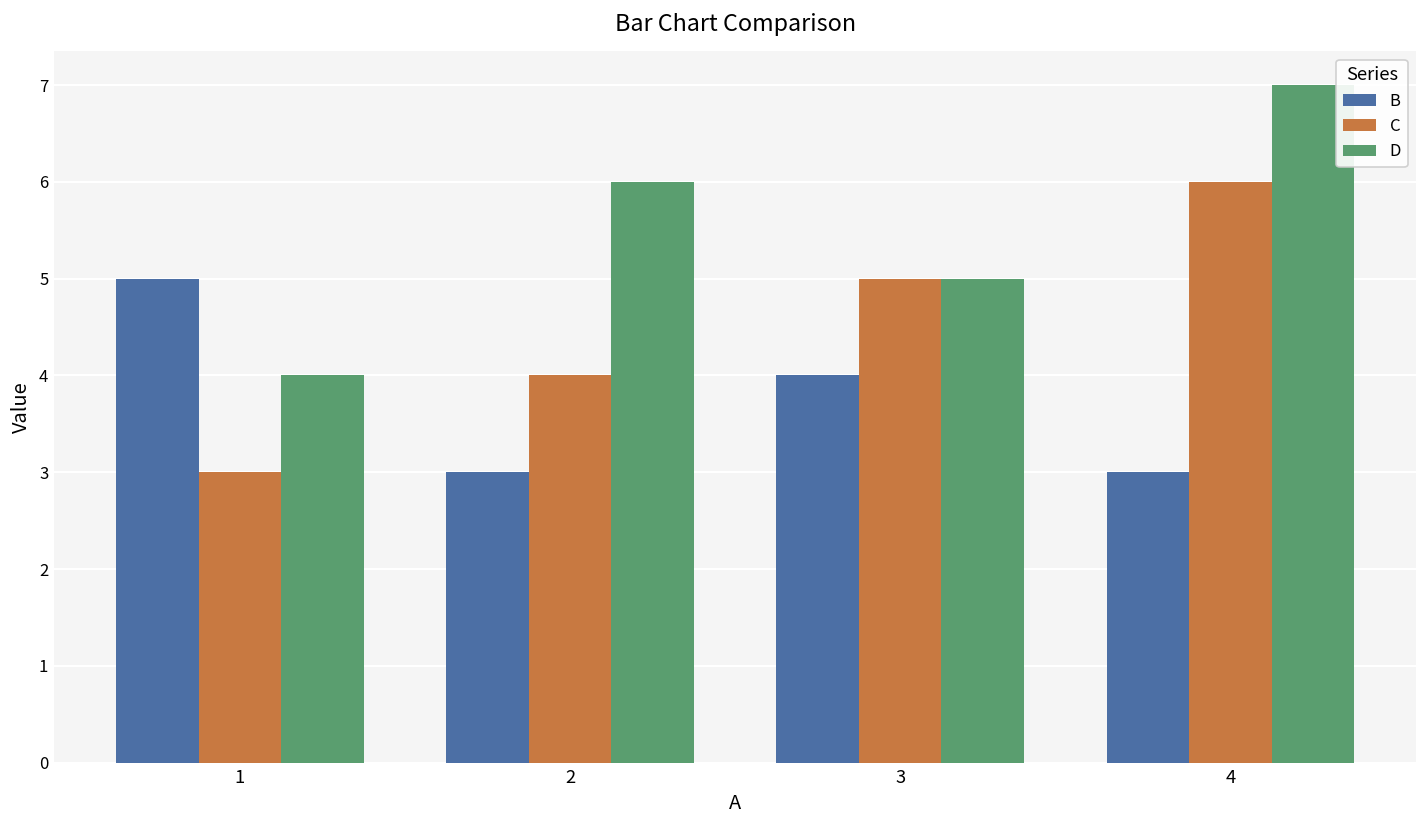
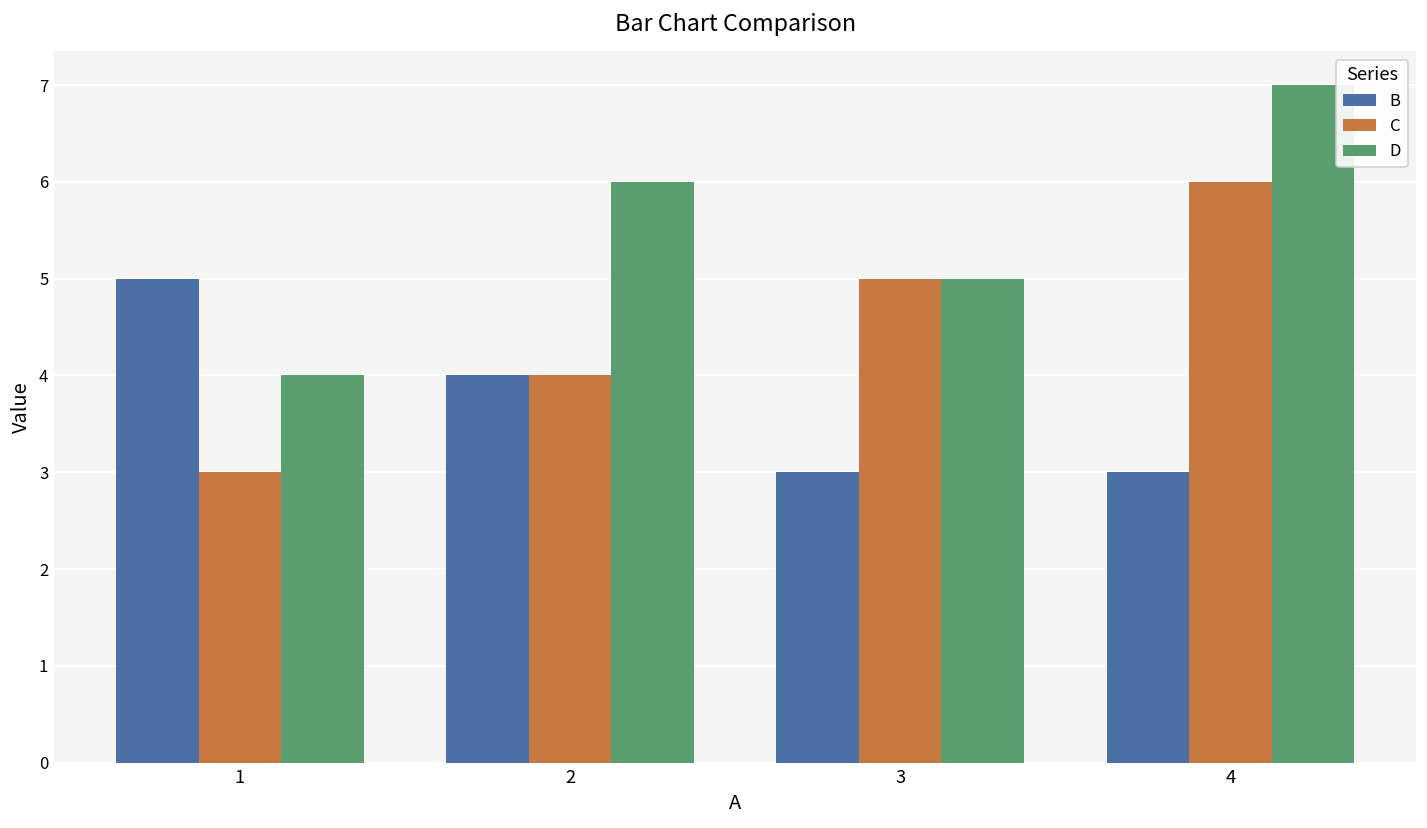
B, 2: 3 -> 4
B, 3: 4 -> 3
